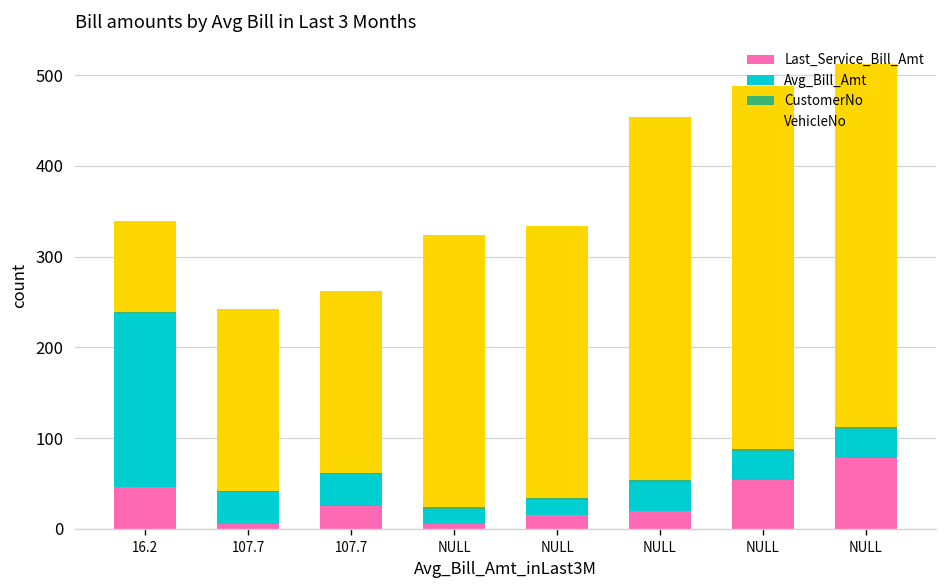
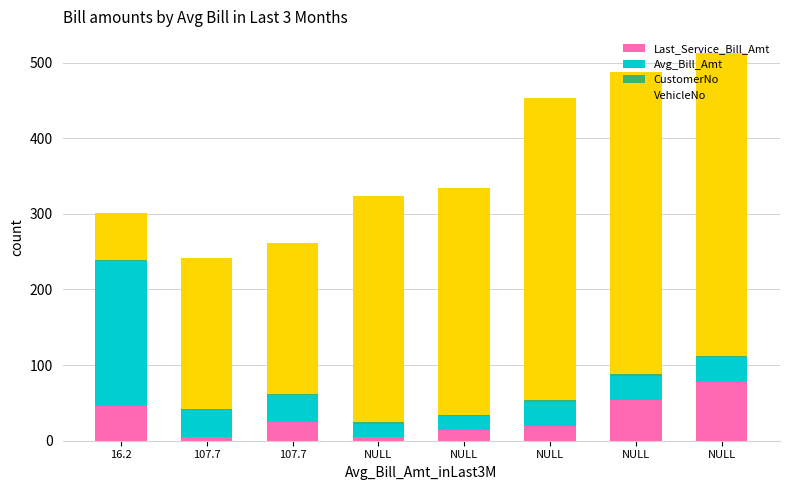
VehicleNo, 16.2: 100 -> 60
